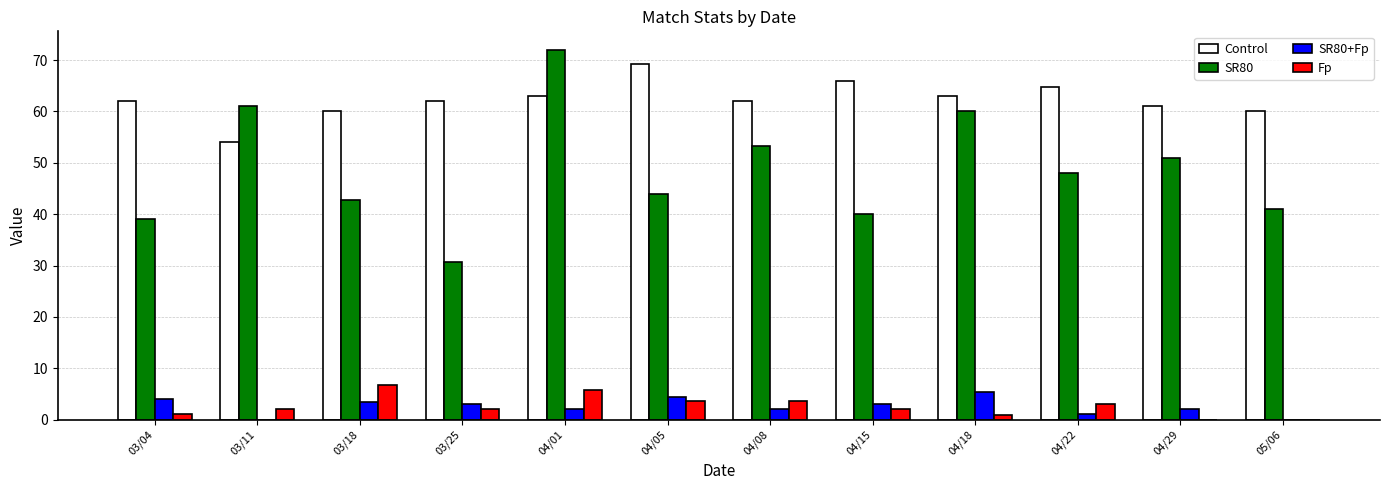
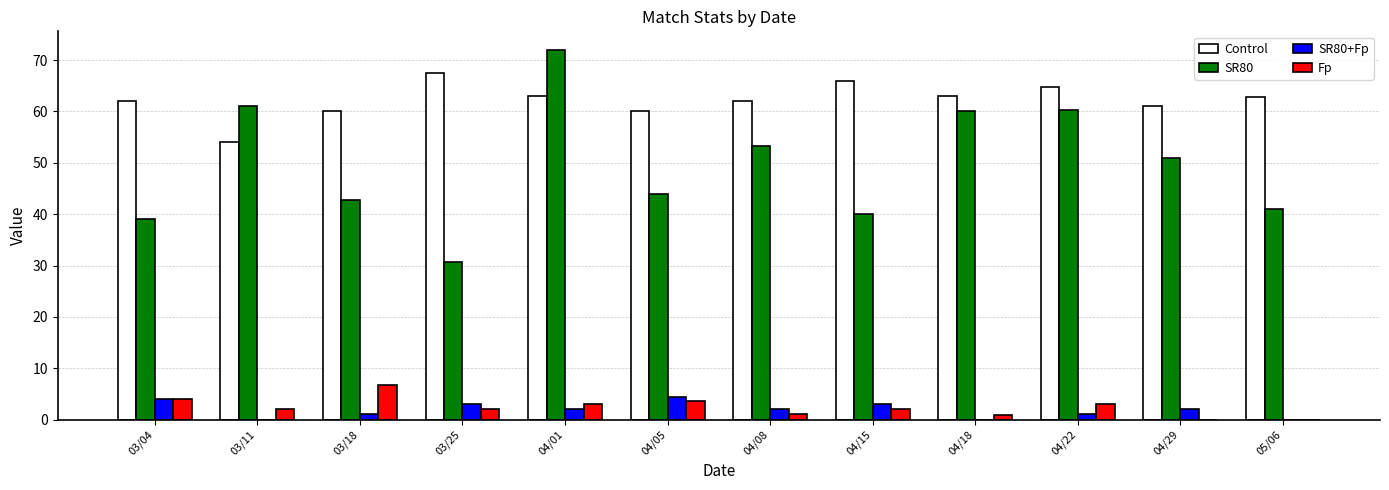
Fp, 03/04: 1 -> 4
SR80+Fp, 03/18: 4 -> 1
Control, 03/25: 62 -> 68
Fp, 04/01: 6 -> 3
Control, 04/05: 69 -> 60
Fp, 04/08: 4 -> 1
SR80+Fp, 04/18: 5 -> 0
SR80, 04/22: 48 -> 60
Control, 05/06: 60 -> 63
